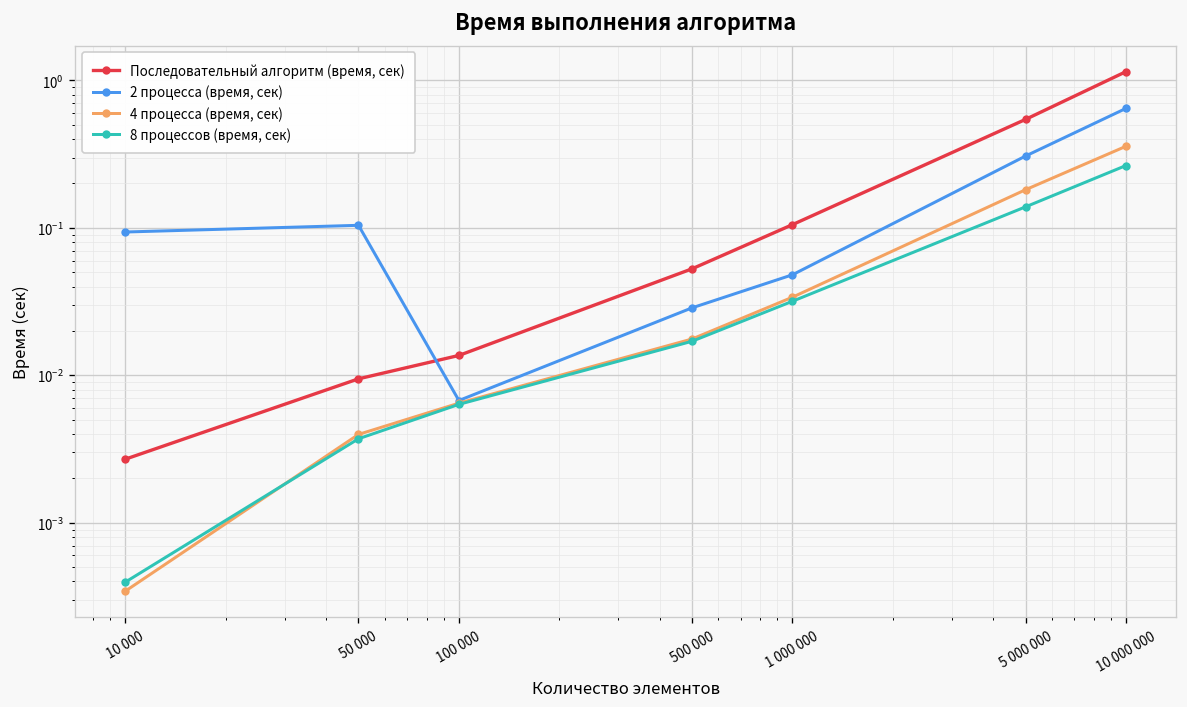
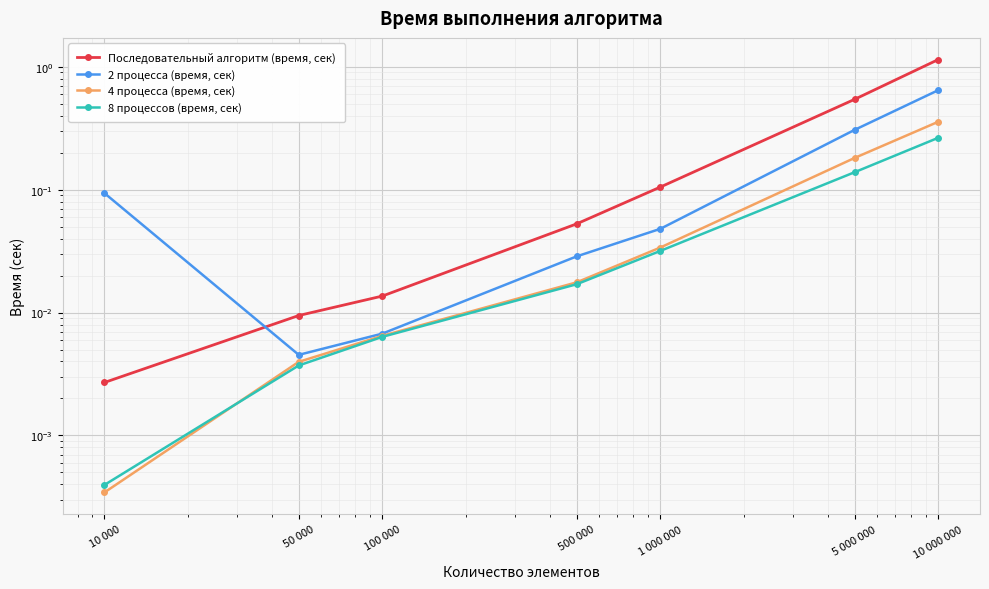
2 процесса (время, сек), 50 000: 0.10 -> 0.0045
